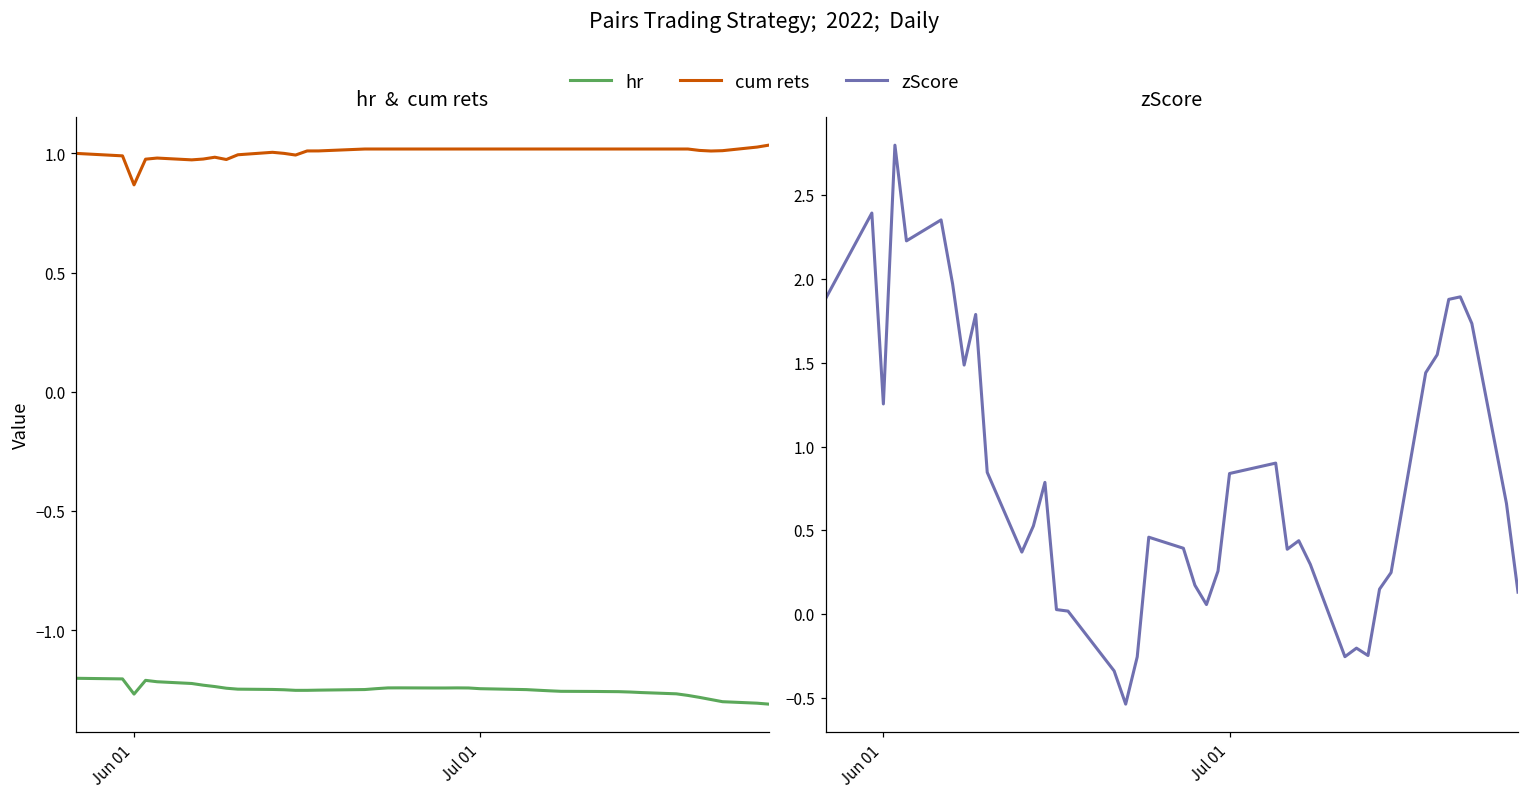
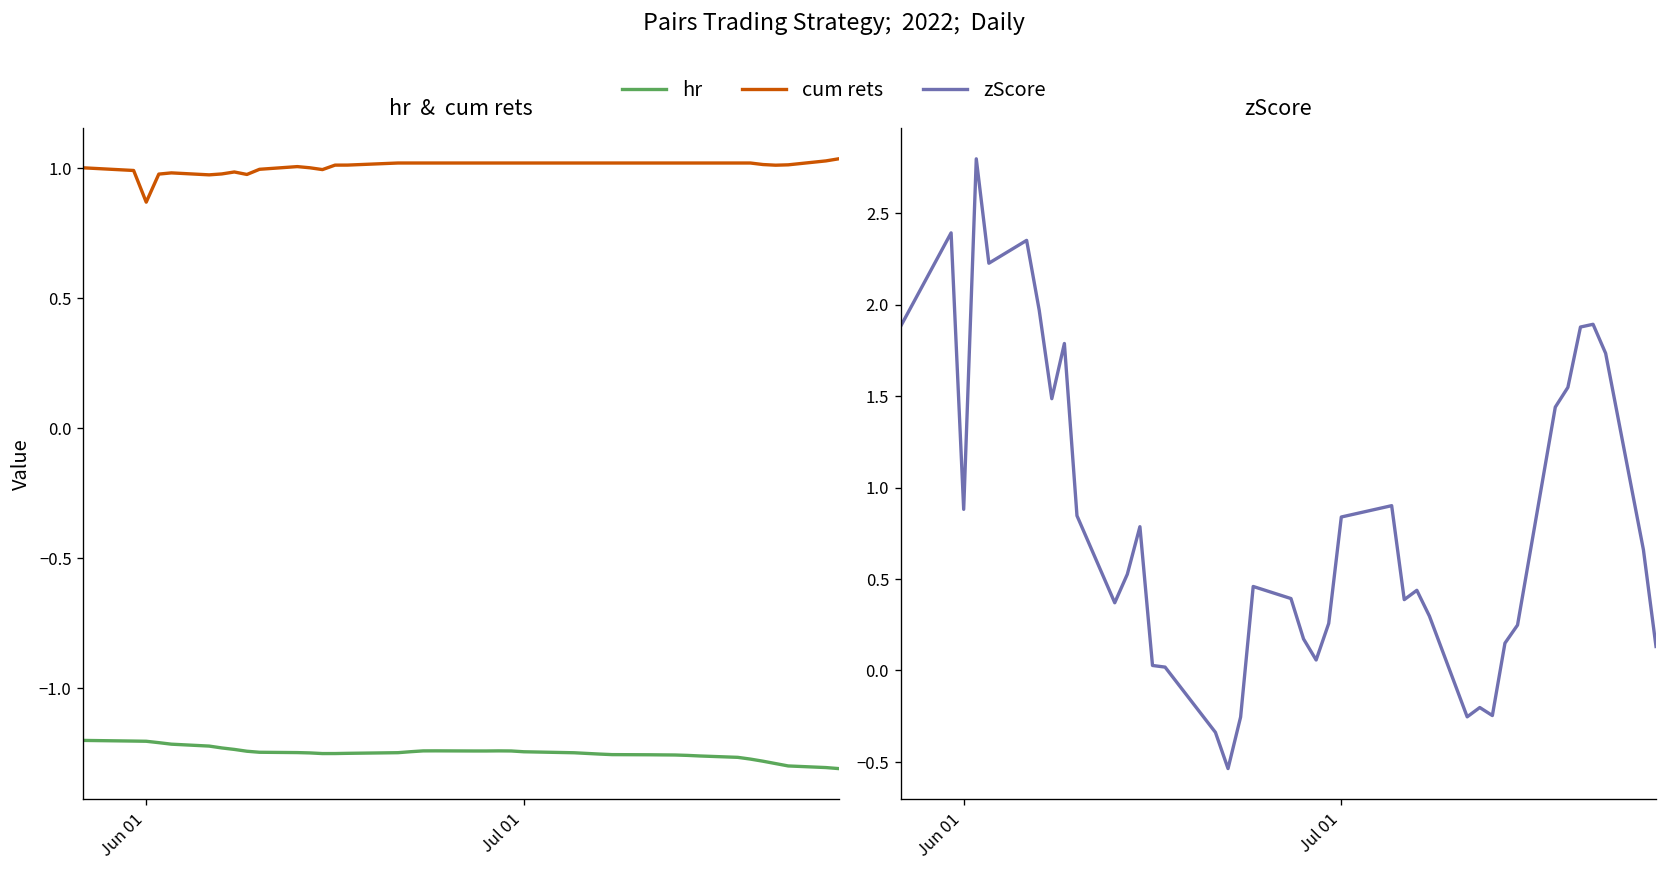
hr & cum rets, hr, Jun 01: -1.27 -> -1.20
zScore, Jun 01: 1.25 -> 0.88
